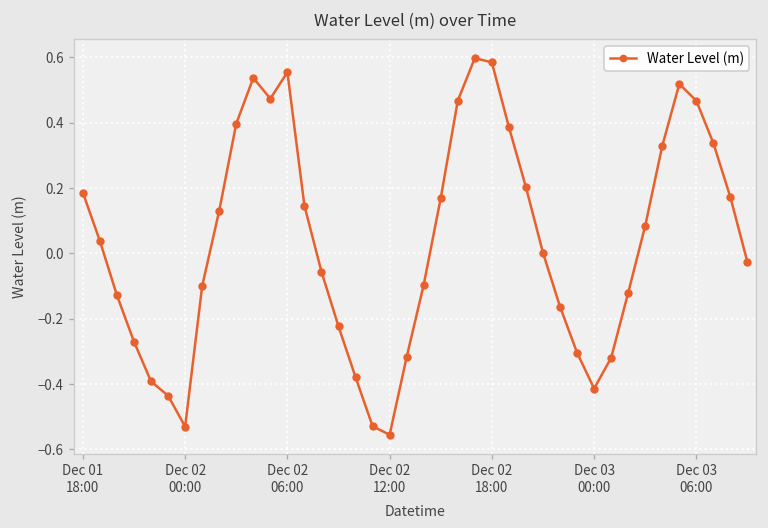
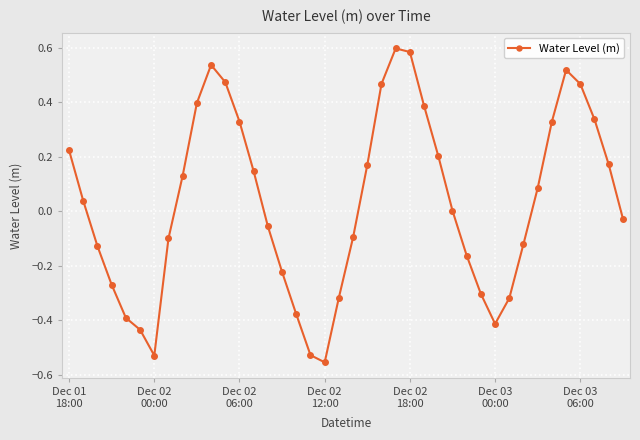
Dec 01 18:00: 0.19 -> 0.22
Dec 02 06:00: 0.56 -> 0.33
